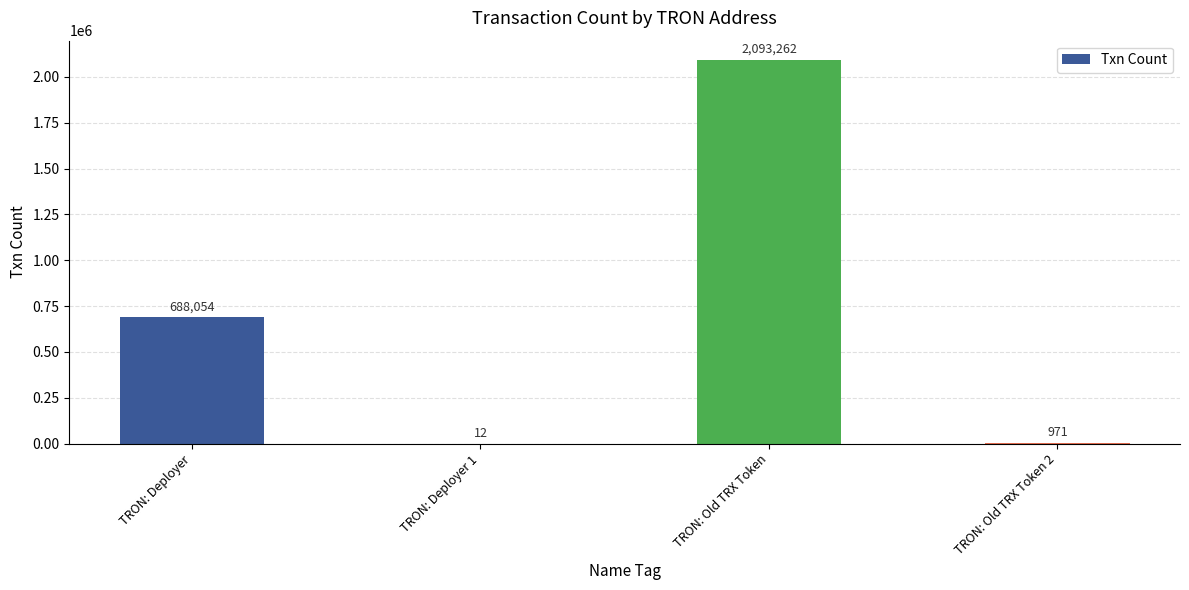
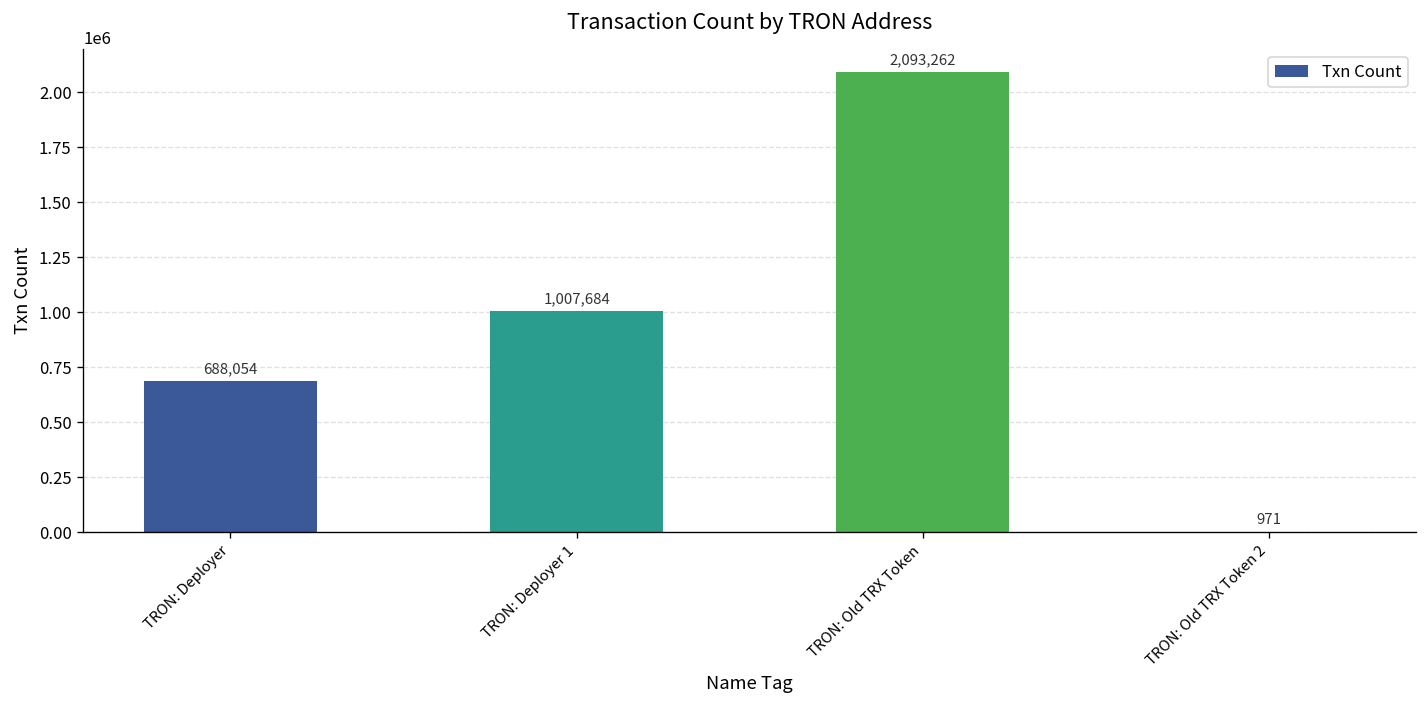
TRON: Deployer 1: 12 -> 1,007,684
